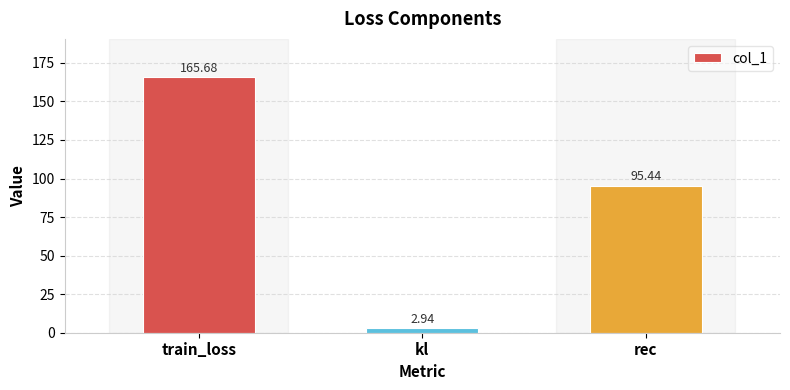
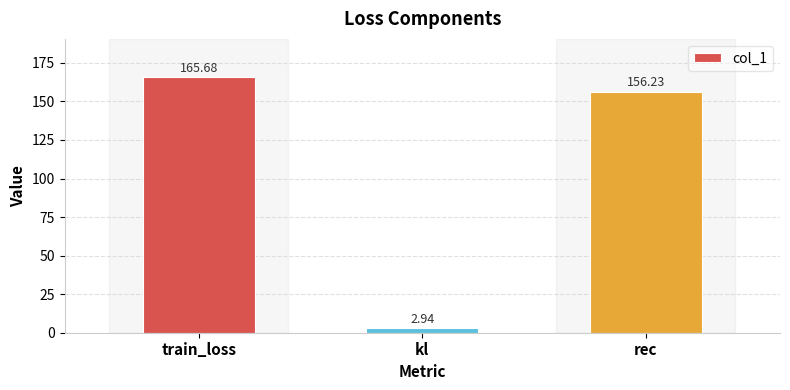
rec: 95.44 -> 156.23
